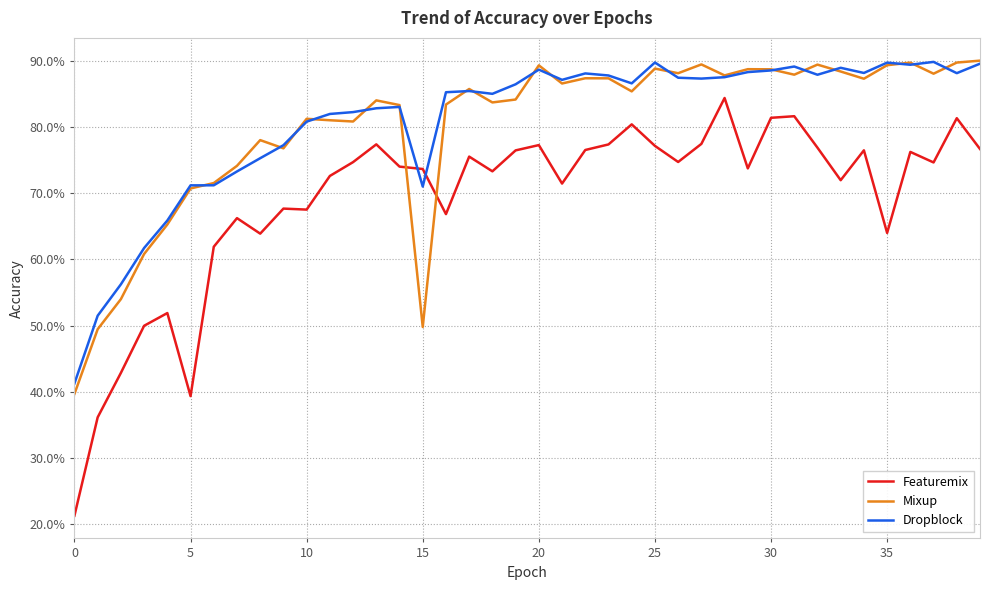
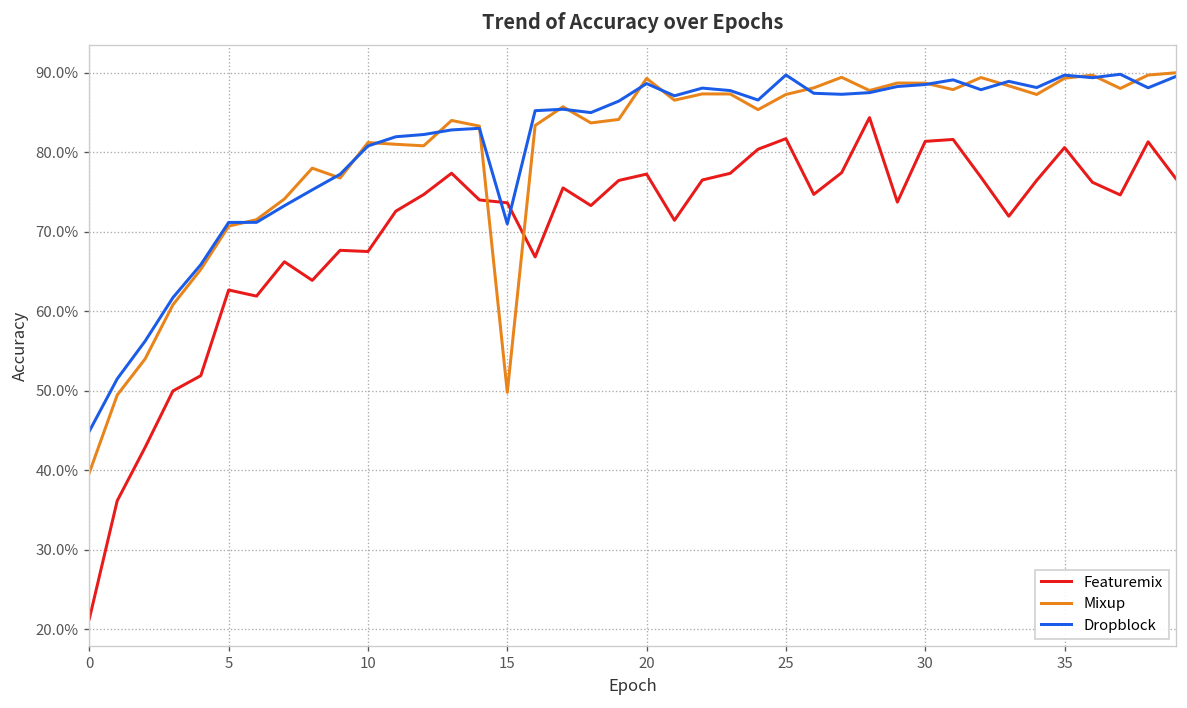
Dropblock, 0: 41% -> 45%
Featuremix, 5: 39% -> 63%
Featuremix, 25: 77% -> 82%
Mixup, 25: 89% -> 87%
Featuremix, 35: 64% -> 81%
